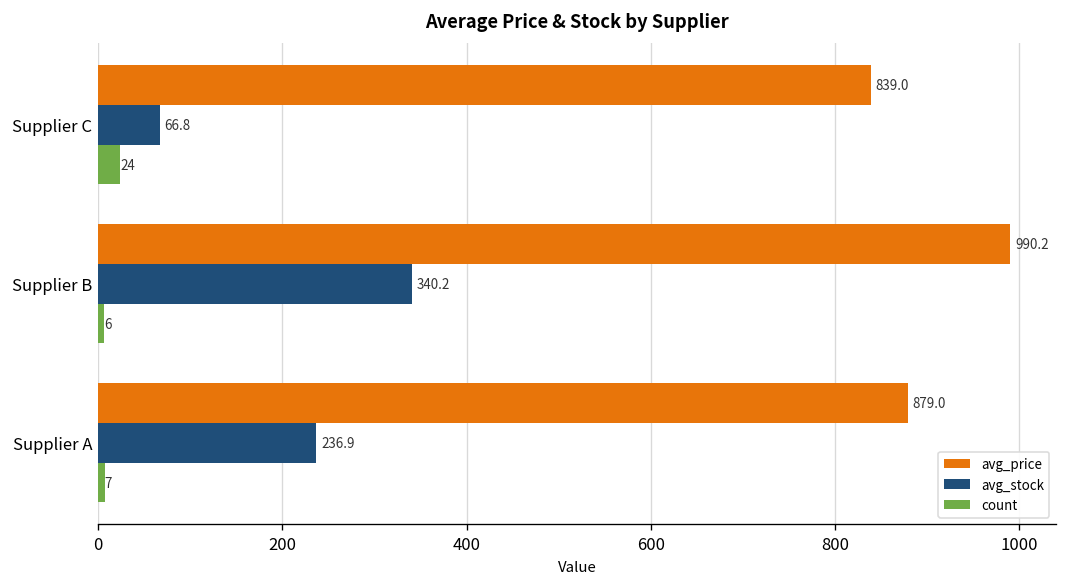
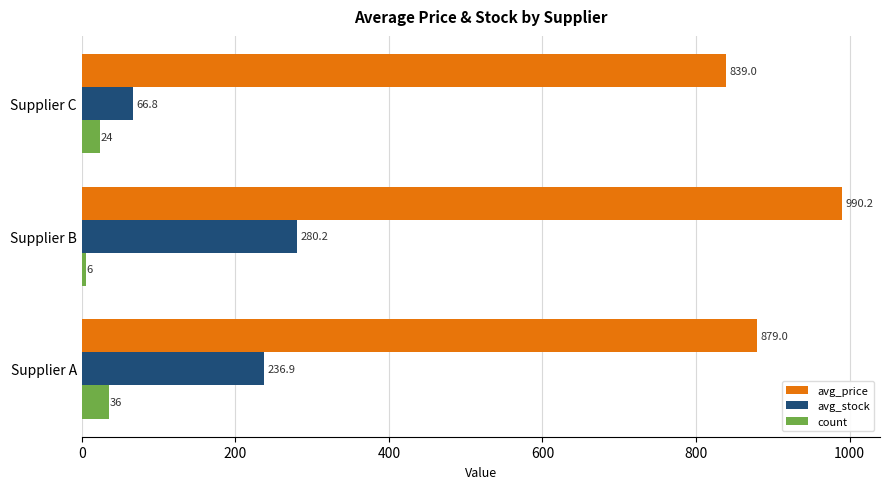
avg_stock, Supplier B: 340.2 -> 280.2
count, Supplier A: 7 -> 36
